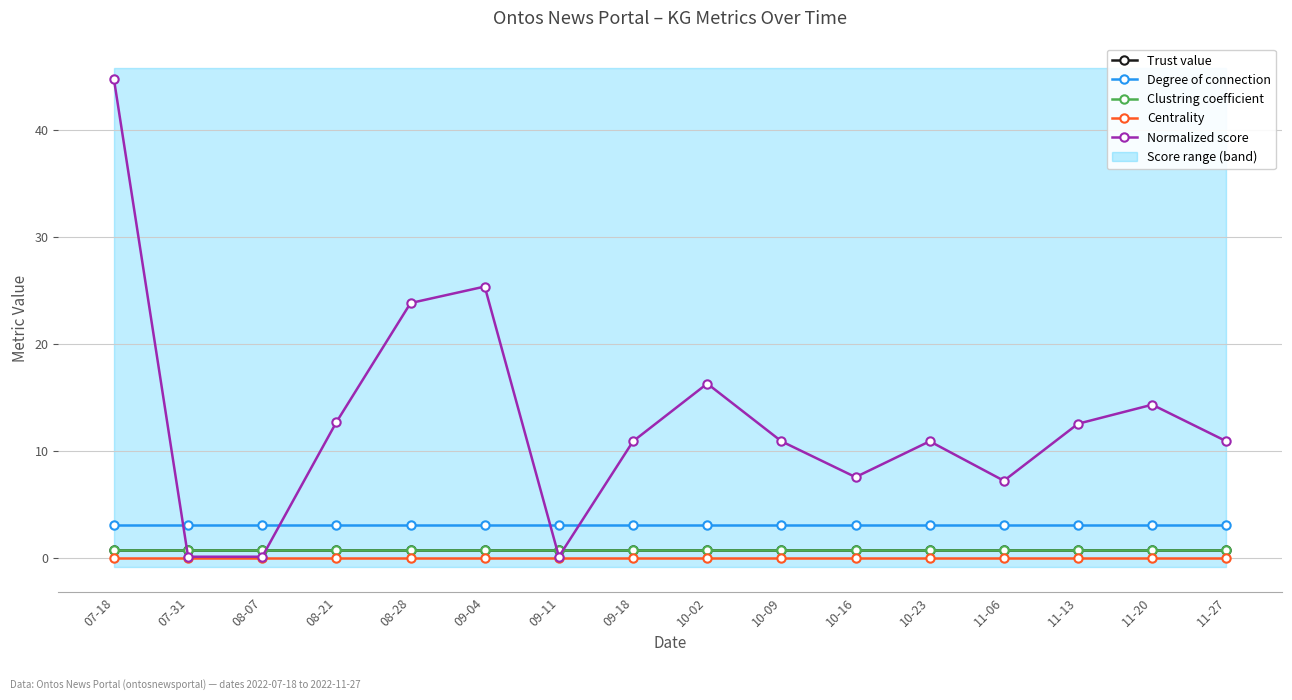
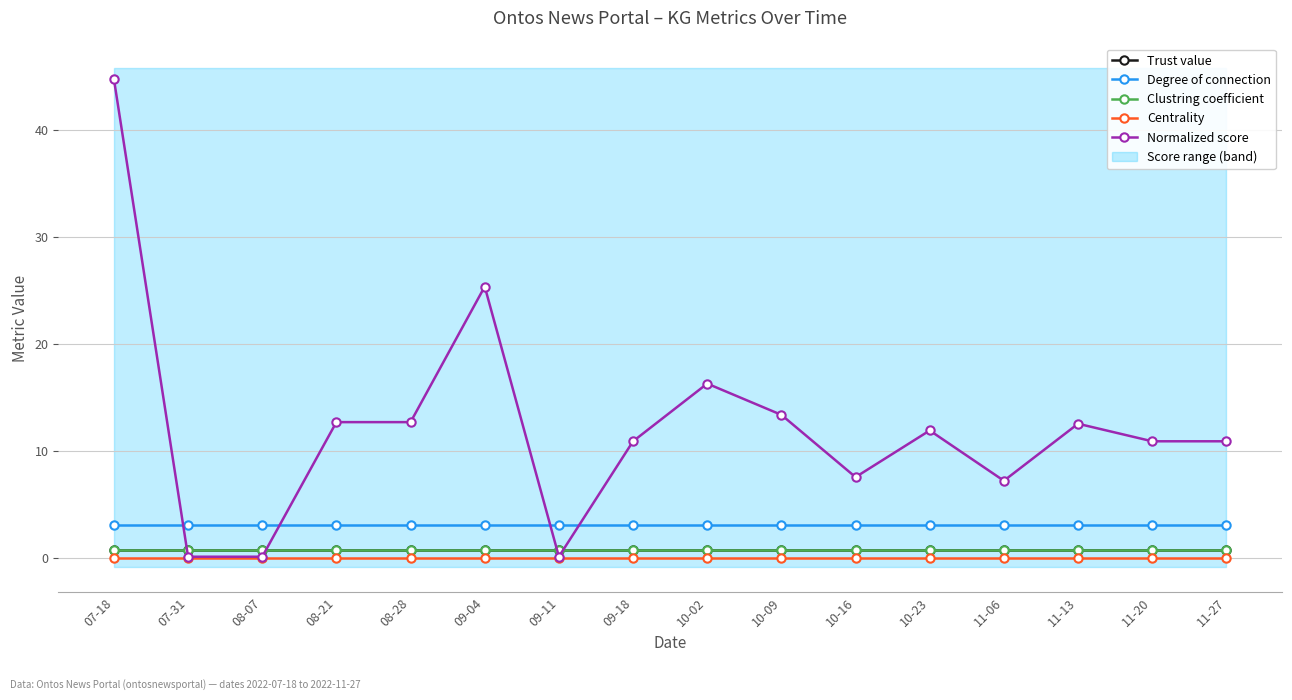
Normalized score, 08-28: 23.8 -> 12.7
Normalized score, 10-09: 10.9 -> 13.3
Normalized score, 10-23: 10.9 -> 11.9
Normalized score, 11-20: 14.3 -> 10.9
